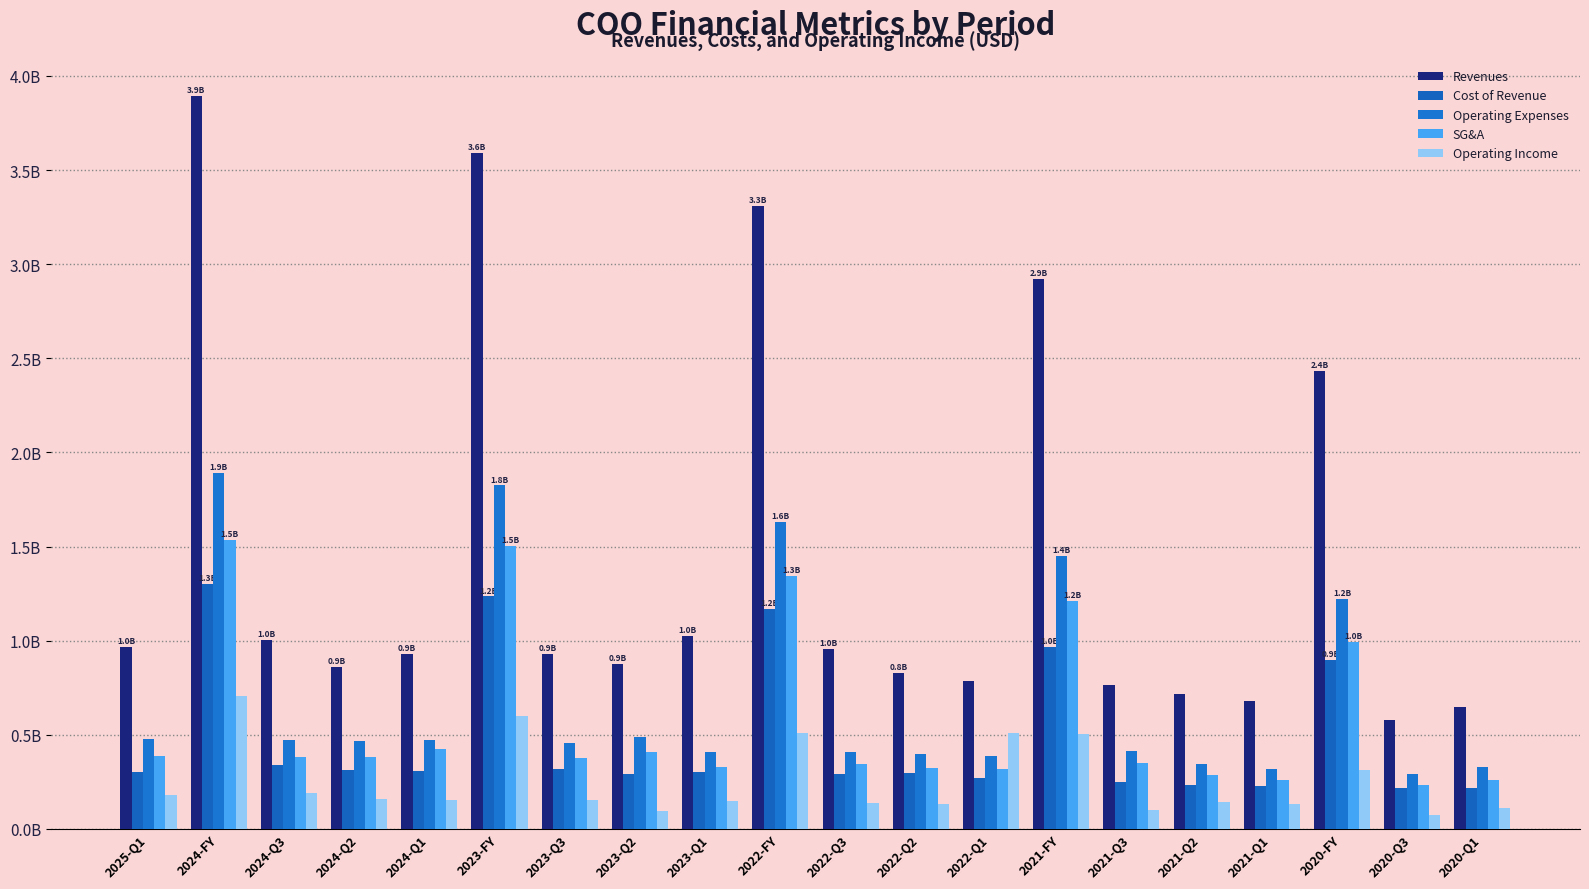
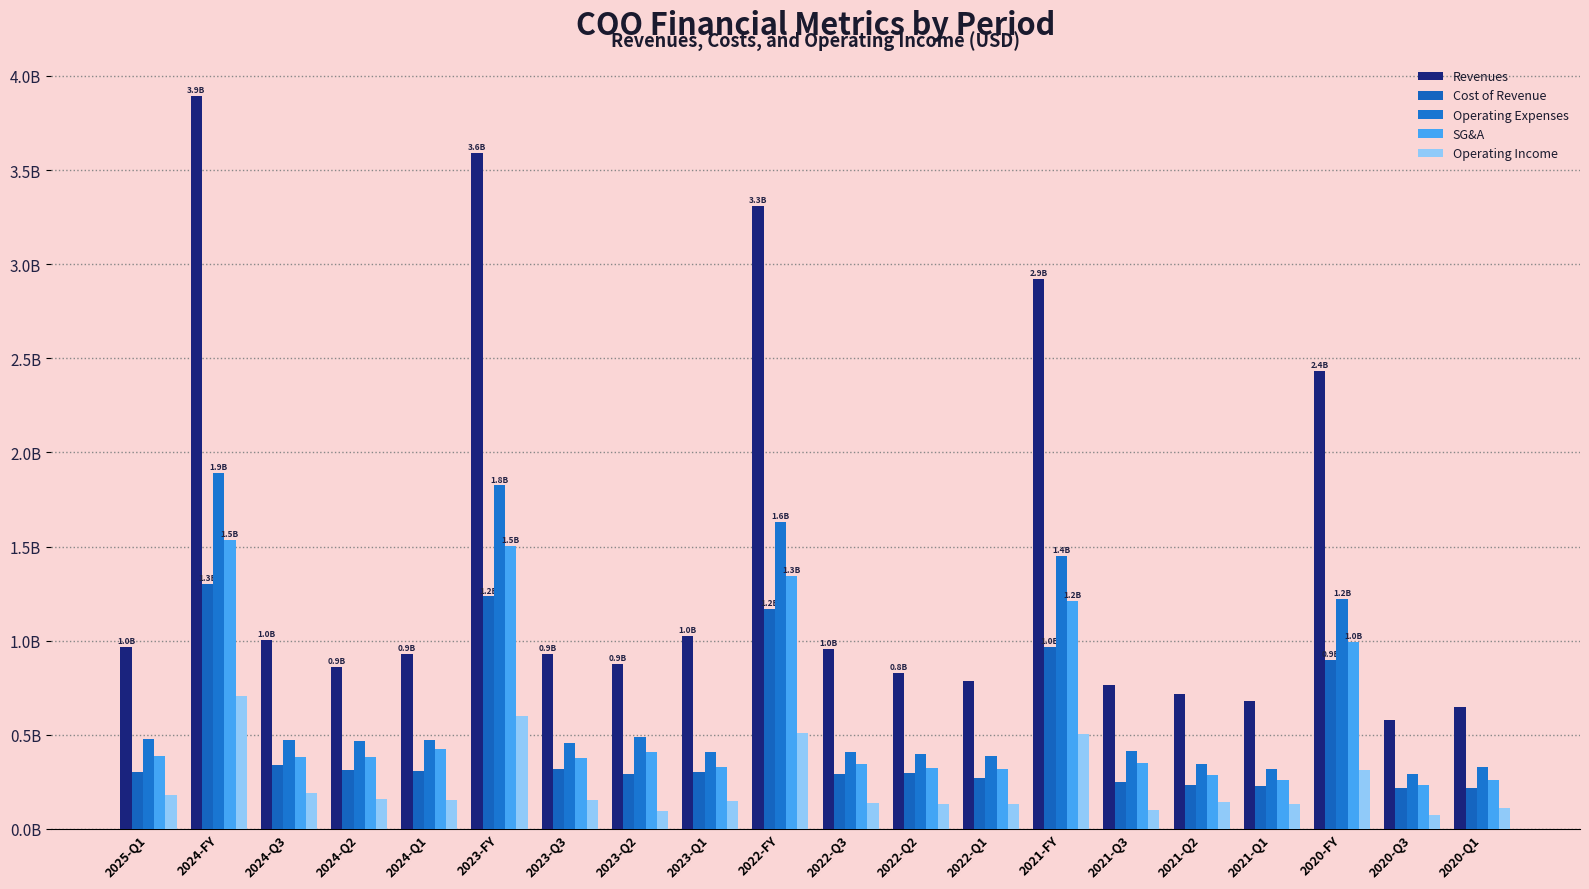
Operating Income, 2022-Q1: 510000000 -> 130000000
